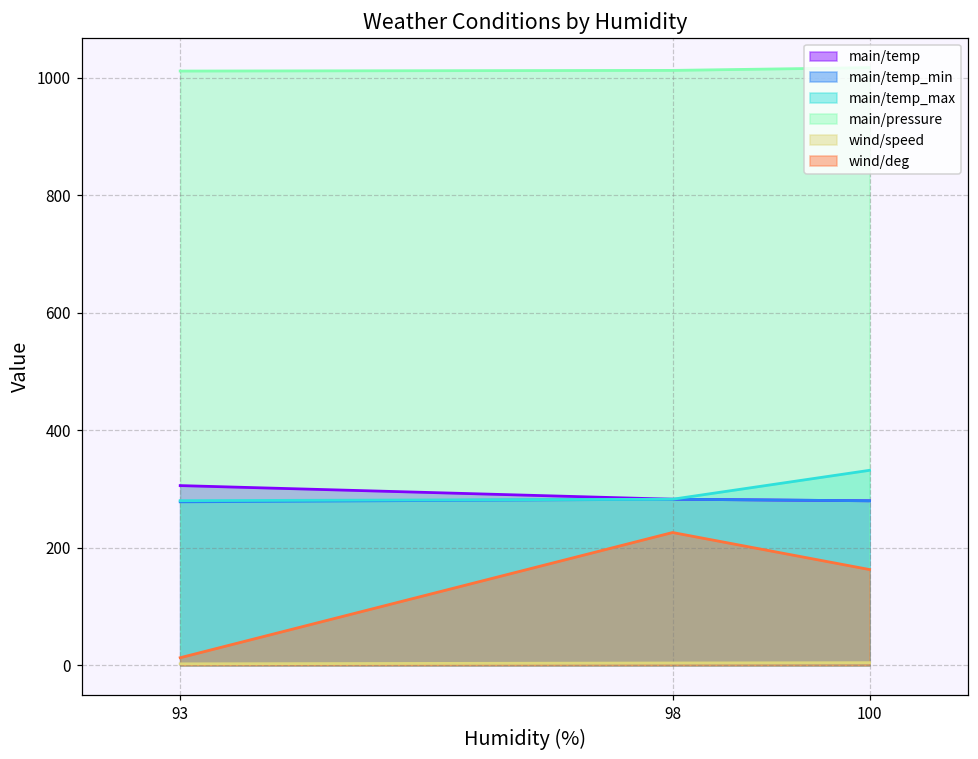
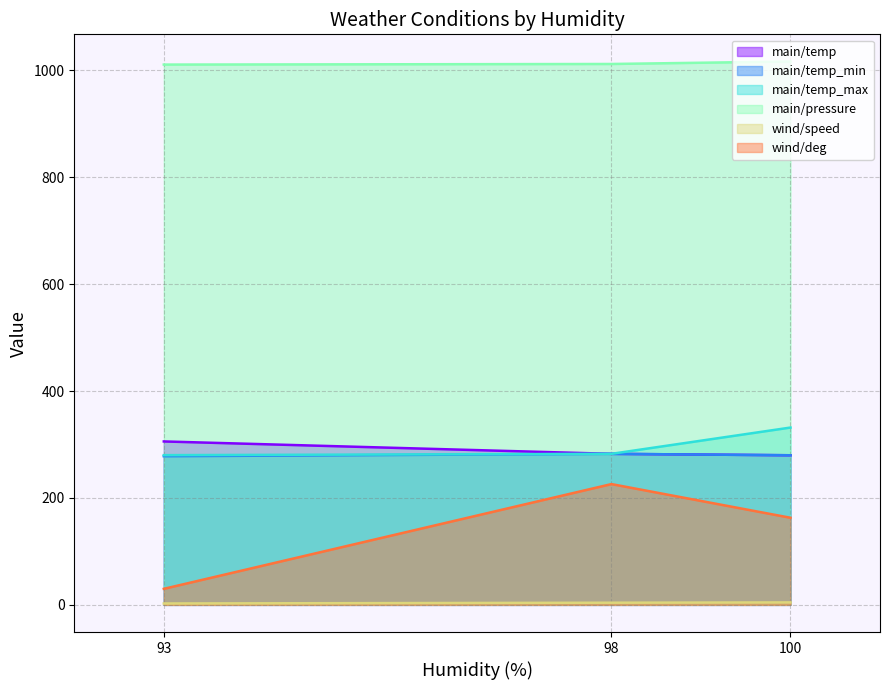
wind/deg, 93: 10 -> 30
